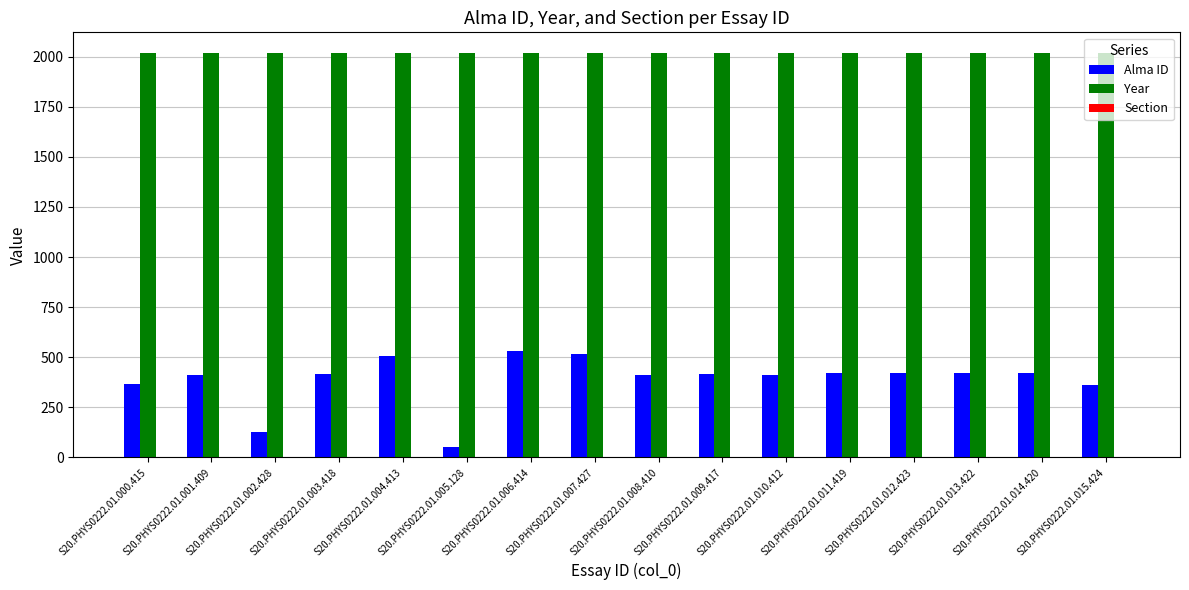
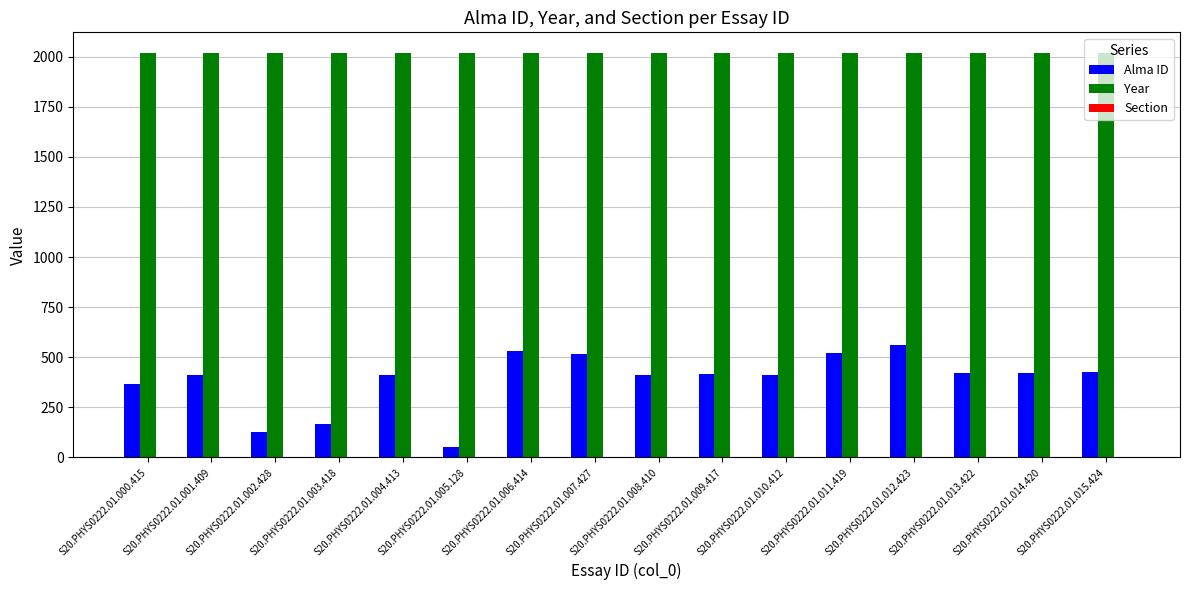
Alma ID, S20.PHYS0222.01.003.418: 420 -> 170
Alma ID, S20.PHYS0222.01.004.413: 510 -> 410
Alma ID, S20.PHYS0222.01.011.419: 420 -> 520
Alma ID, S20.PHYS0222.01.012.423: 420 -> 560
Alma ID, S20.PHYS0222.01.015.424: 360 -> 420
